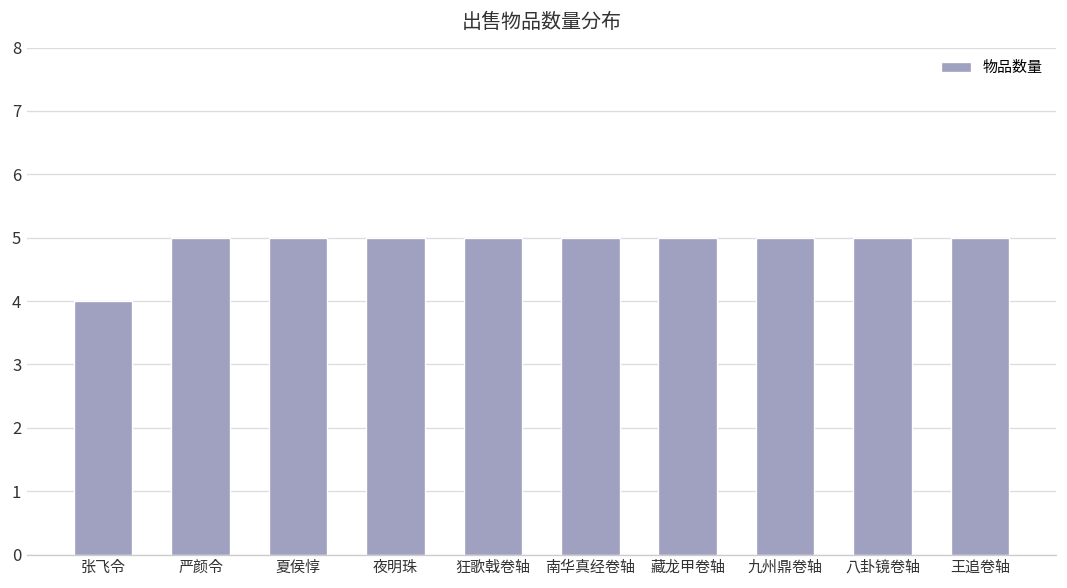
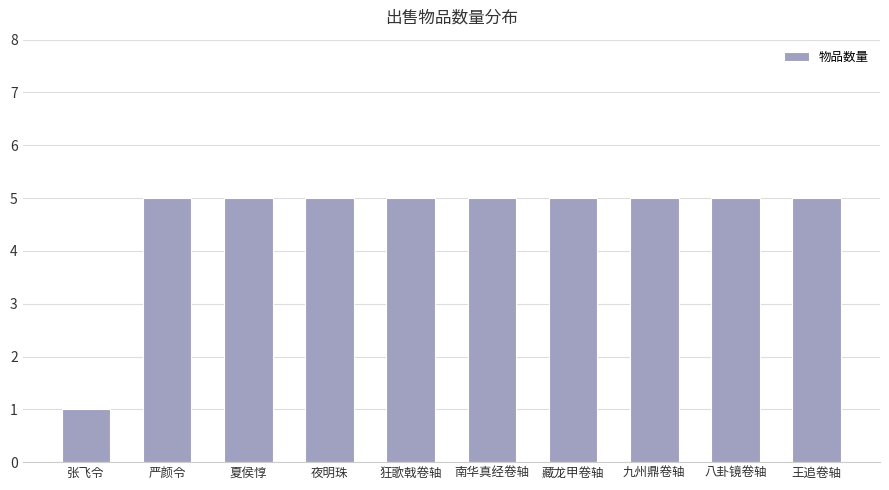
张飞令: 4 -> 1
